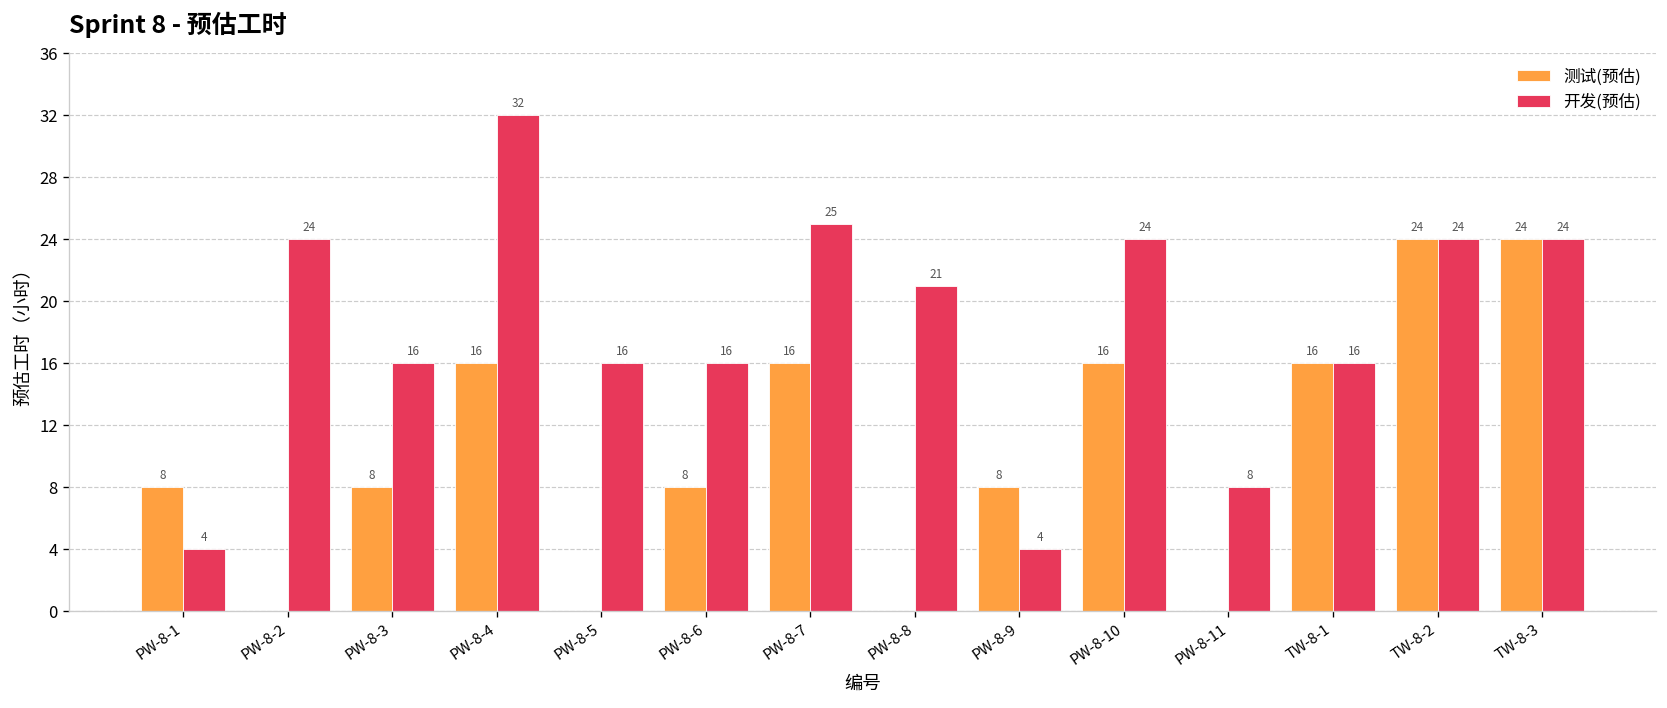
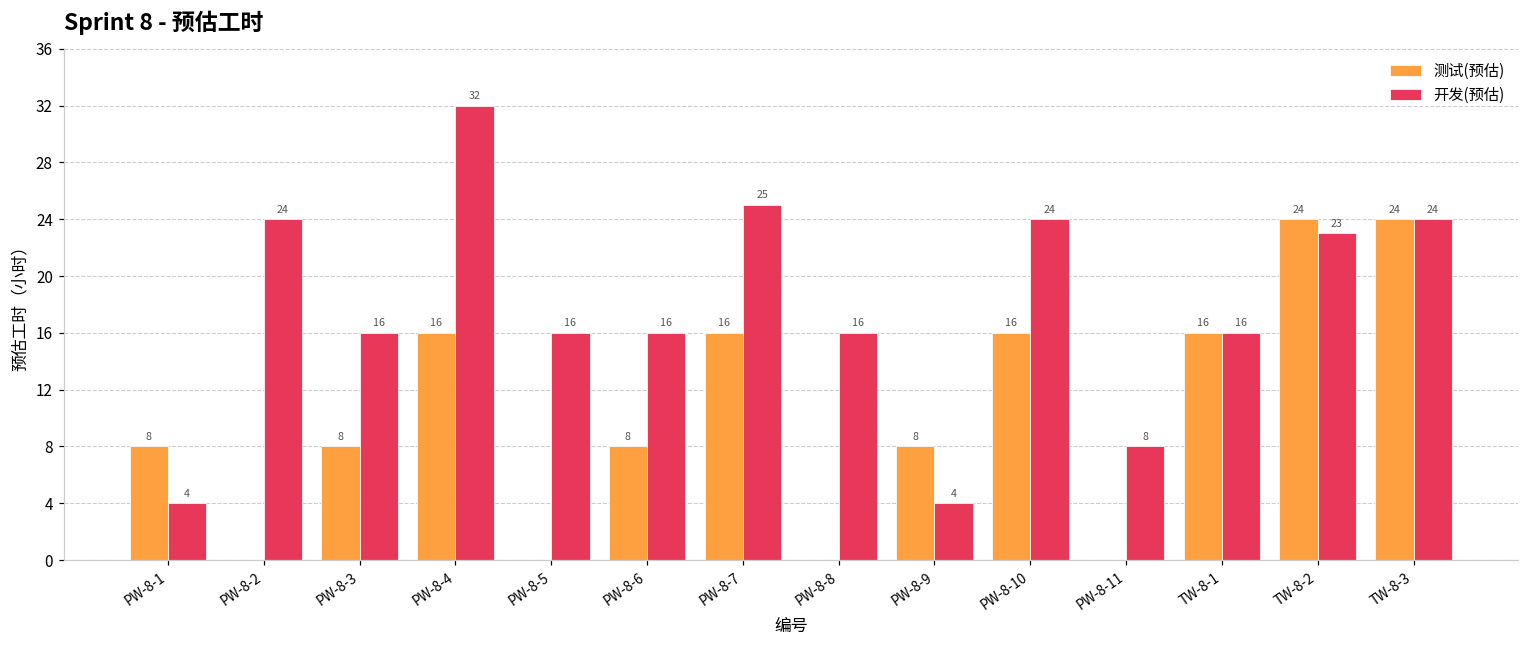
开发(预估), PW-8-8: 21 -> 16
开发(预估), TW-8-2: 24 -> 23
